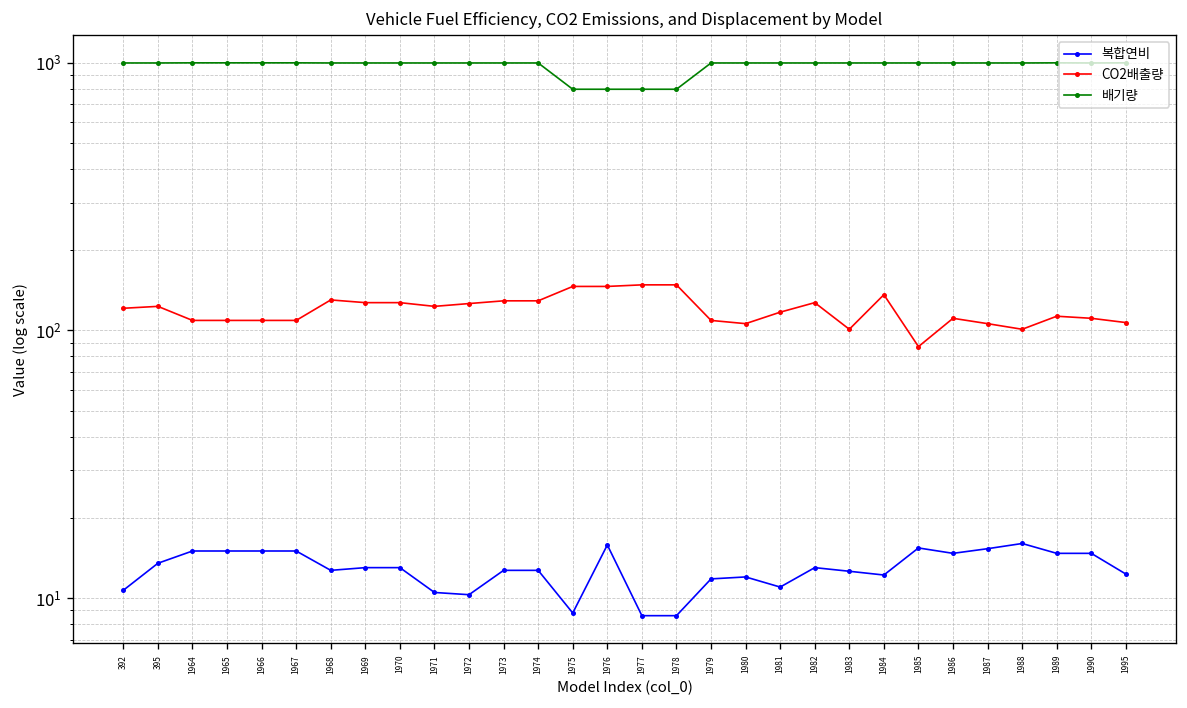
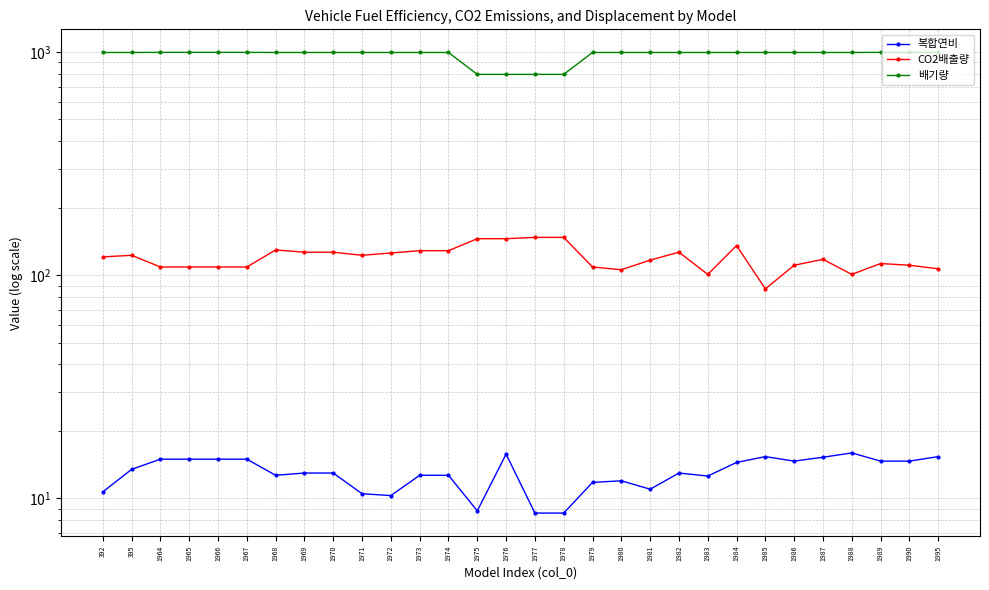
복합연비, 1984: 12 -> 15
CO2배출량, 1987: 110 -> 120
복합연비, 1995: 12 -> 15
